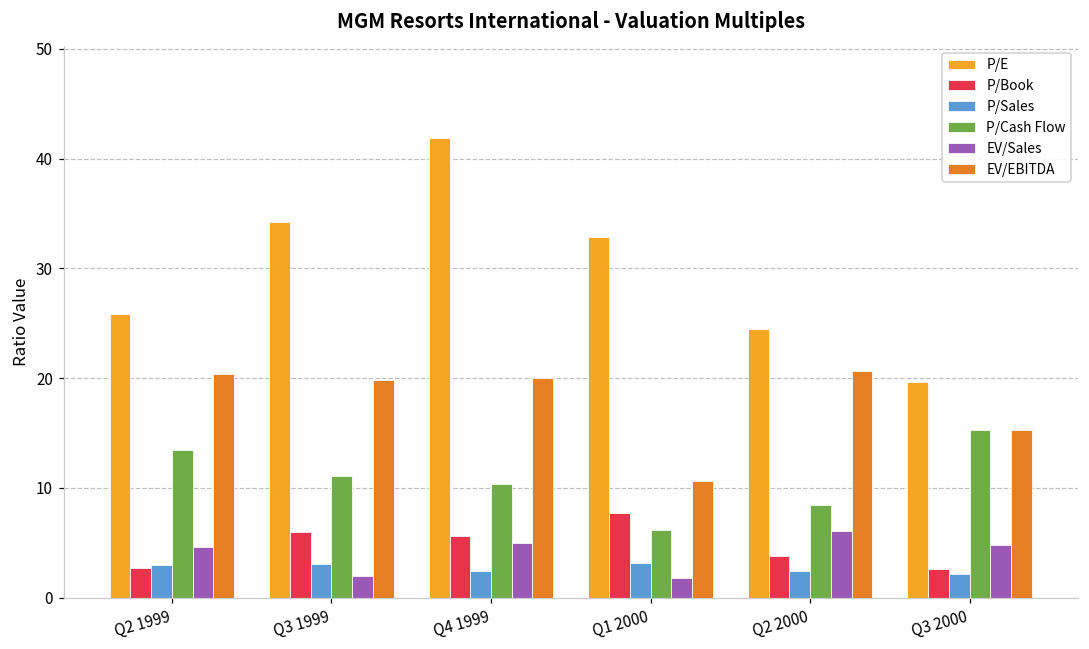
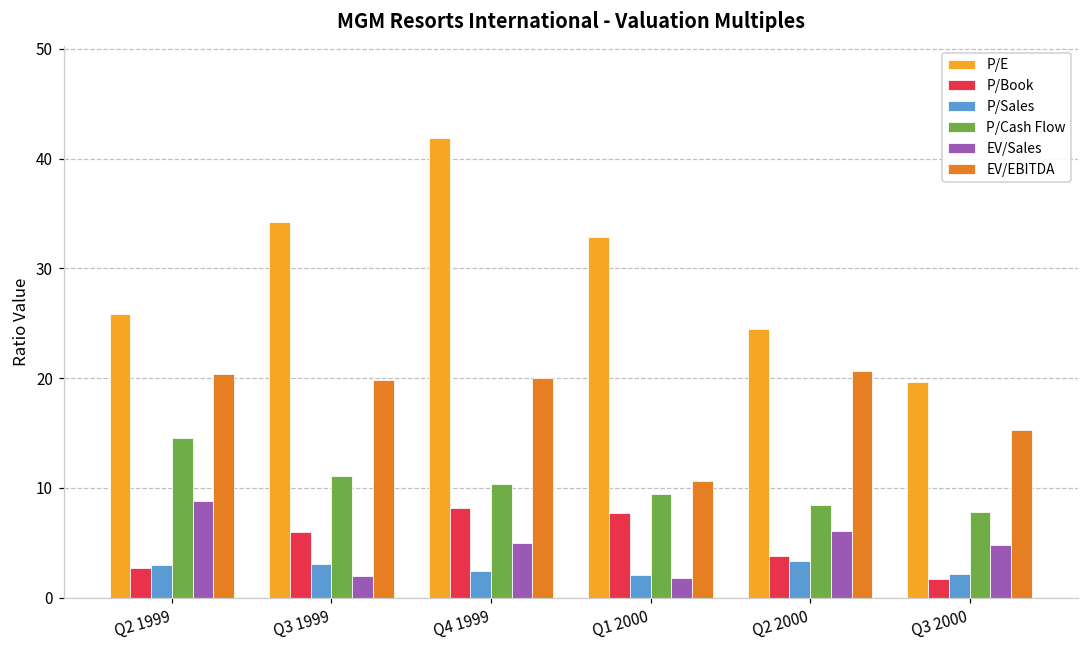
P/Cash Flow, Q2 1999: 13 -> 15
EV/Sales, Q2 1999: 5 -> 9
P/Book, Q4 1999: 6 -> 8
P/Sales, Q1 2000: 3 -> 2
P/Cash Flow, Q1 2000: 6 -> 9
P/Sales, Q2 2000: 2 -> 3
P/Book, Q3 2000: 3 -> 2
P/Cash Flow, Q3 2000: 15 -> 8
